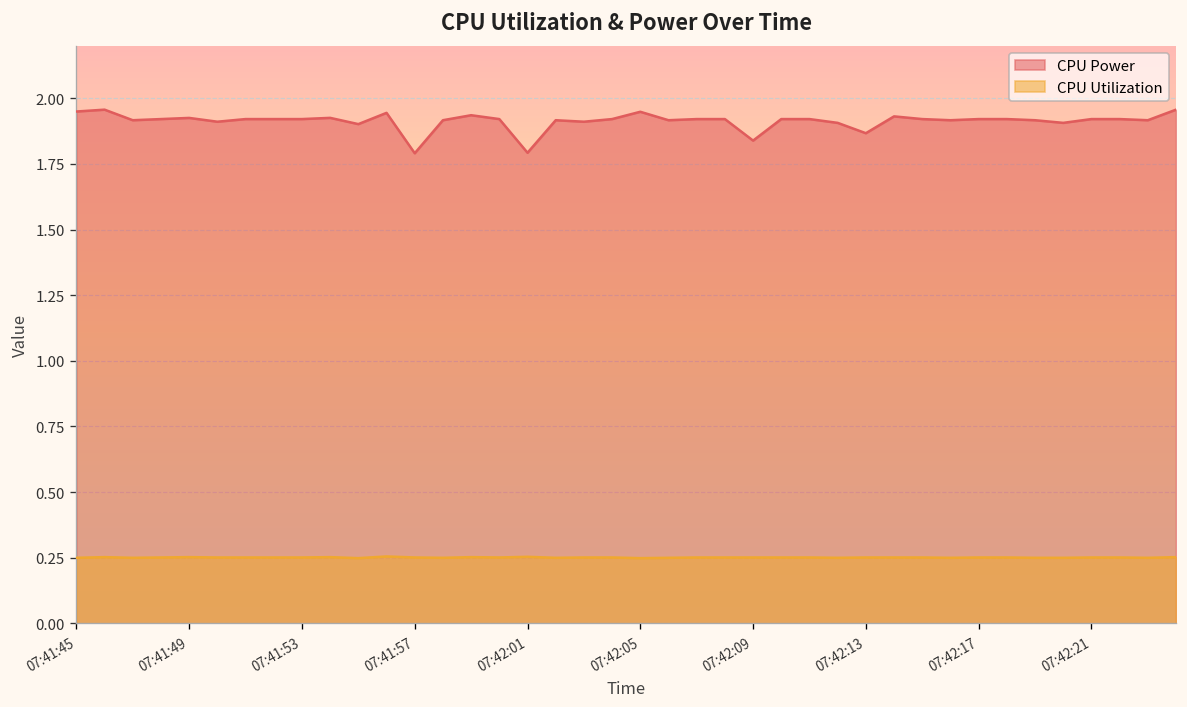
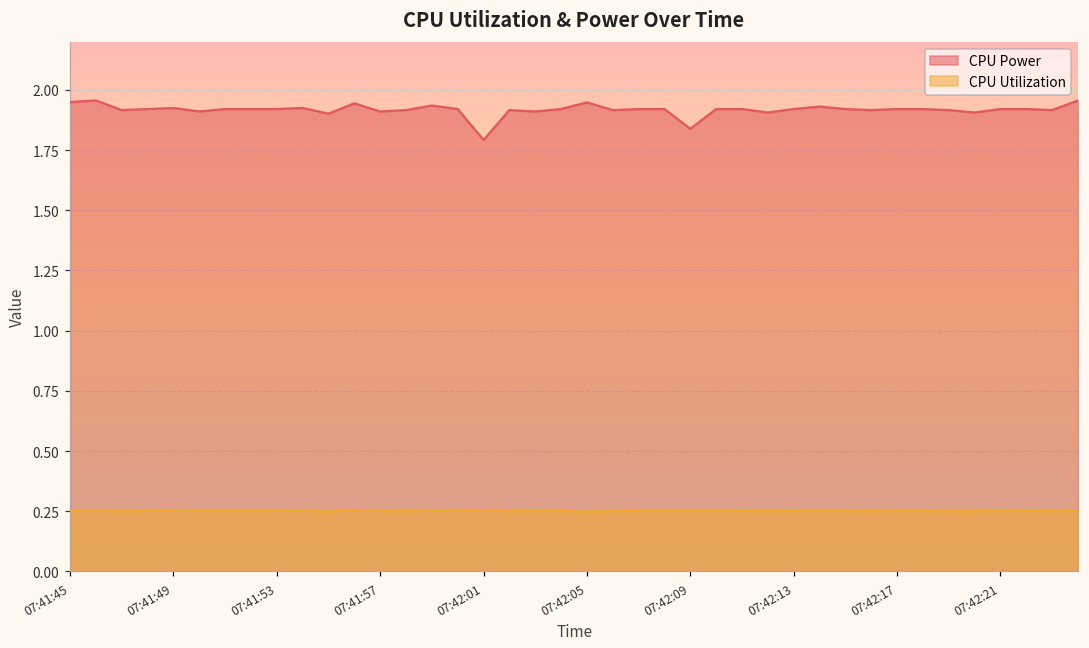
CPU Power, 07:41:57: 1.79 -> 1.91
CPU Power, 07:42:13: 1.87 -> 1.92
